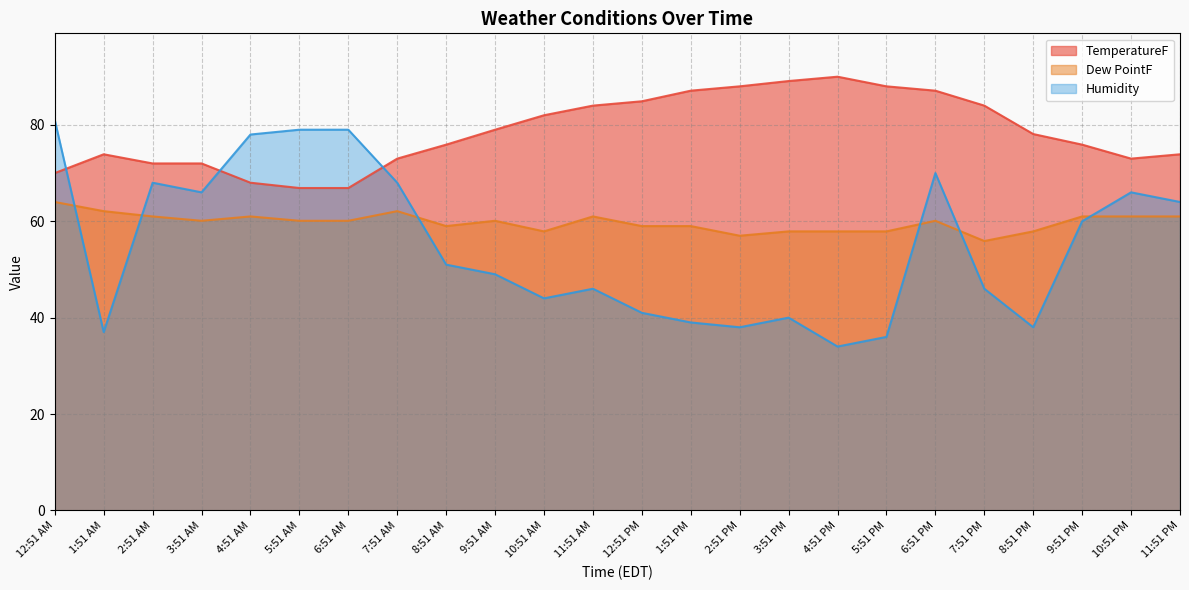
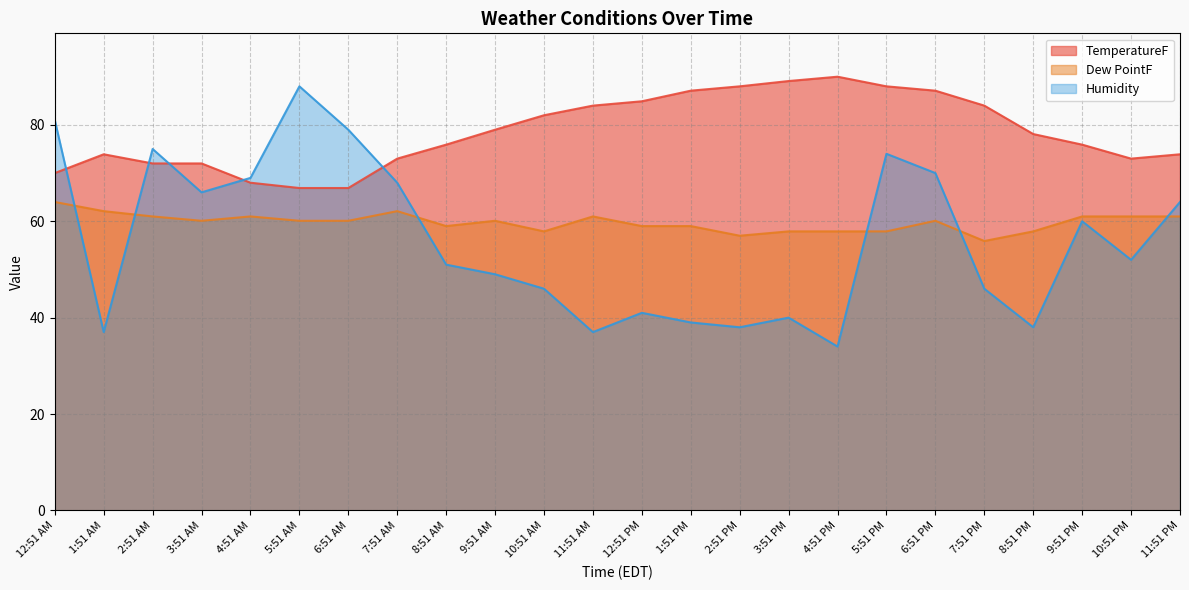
Humidity, 2:51 AM: 68 -> 75
Humidity, 4:51 AM: 78 -> 69
Humidity, 5:51 AM: 79 -> 88
Humidity, 10:51 AM: 44 -> 46
Humidity, 11:51 AM: 46 -> 37
Humidity, 5:51 PM: 36 -> 74
Humidity, 10:51 PM: 66 -> 52
